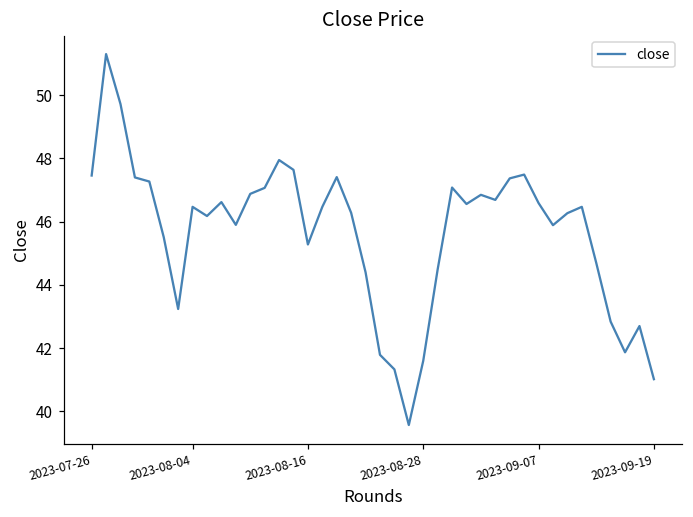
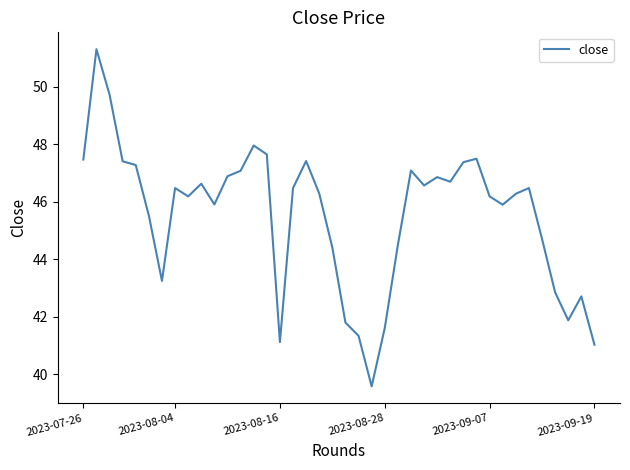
2023-08-16: 45.3 -> 41.1
2023-09-07: 46.6 -> 46.2
